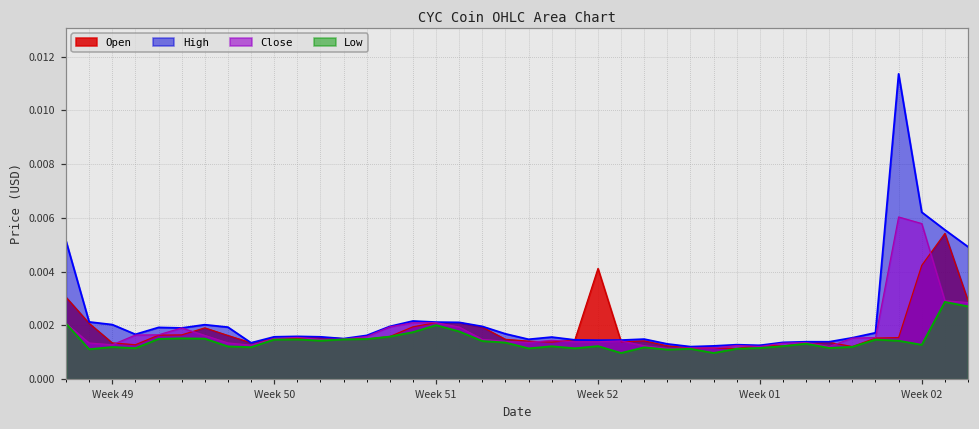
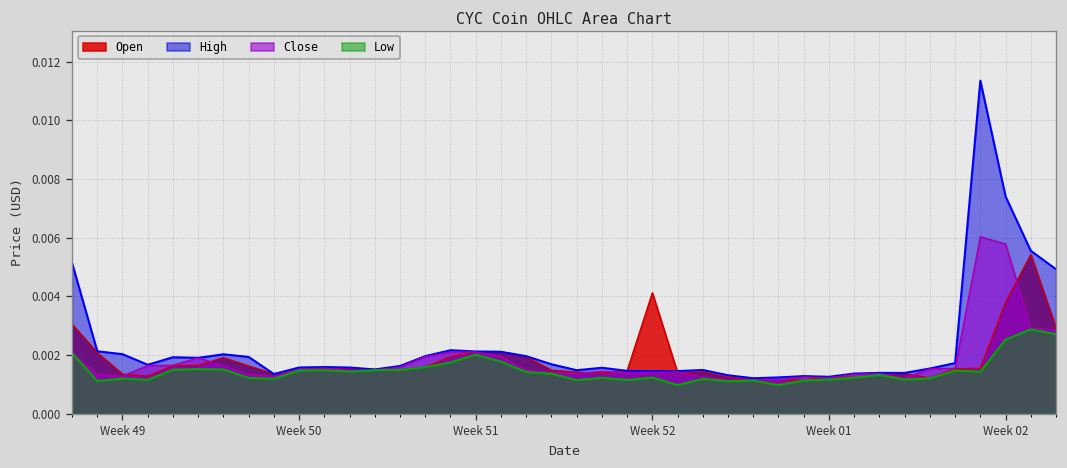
Open, Week 02: 0.0042 -> 0.0038
High, Week 02: 0.0062 -> 0.0074
Low, Week 02: 0.0013 -> 0.0025
